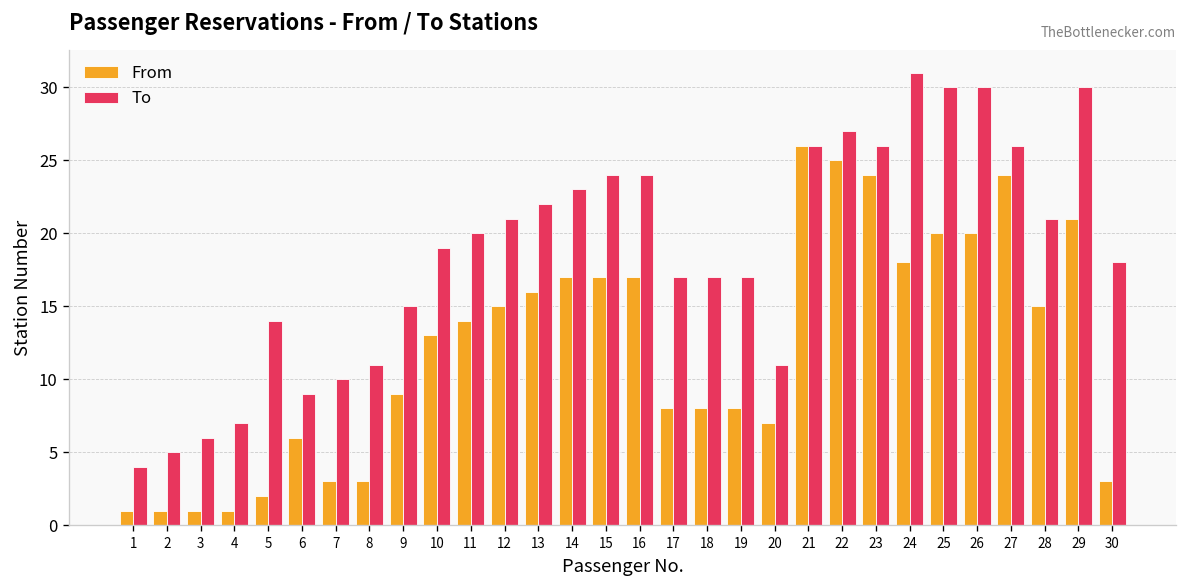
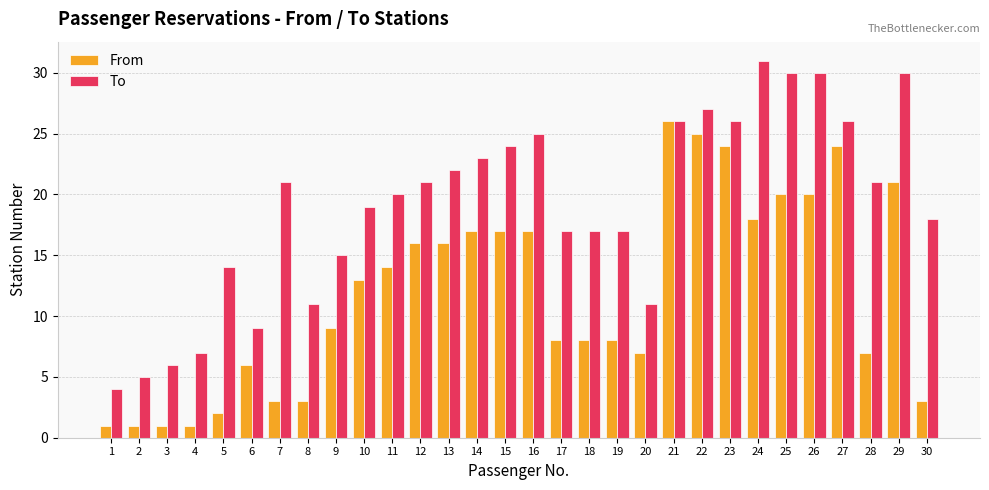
To, 7: 10 -> 21
From, 12: 15 -> 16
To, 16: 24 -> 25
From, 28: 15 -> 7
